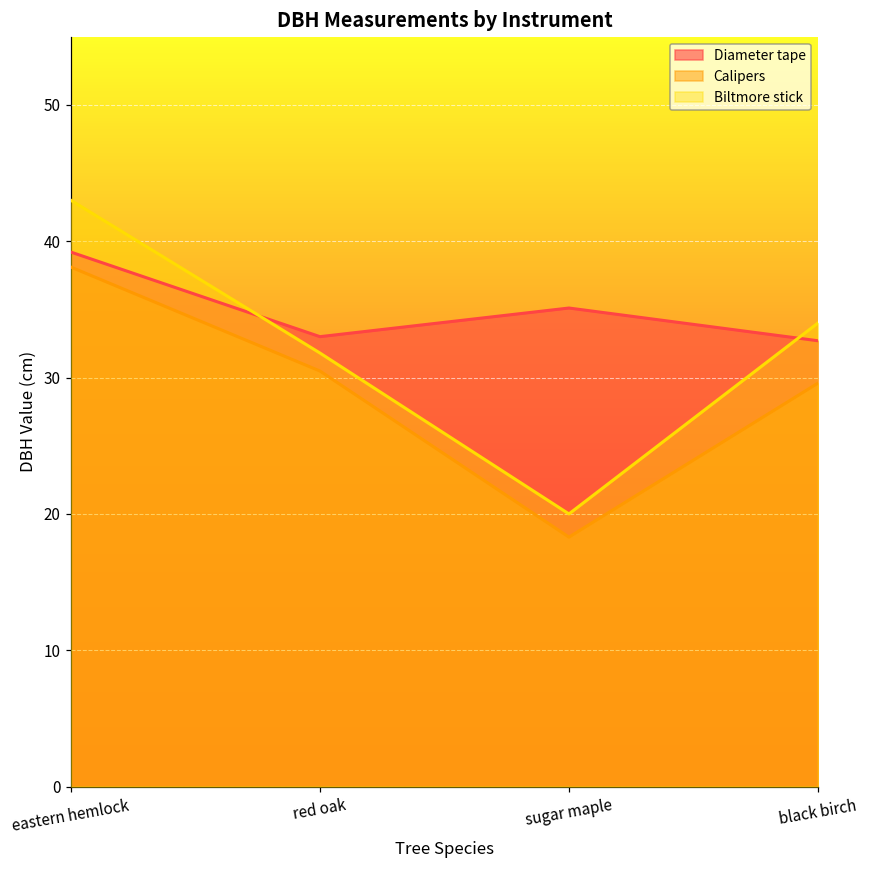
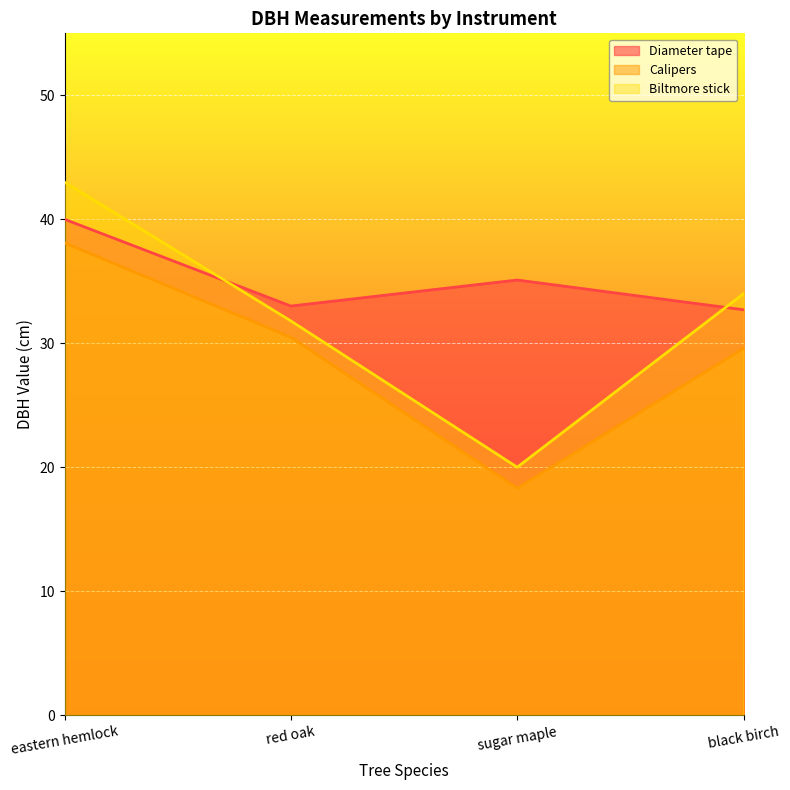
Diameter tape, eastern hemlock: 39.2 -> 40.0
